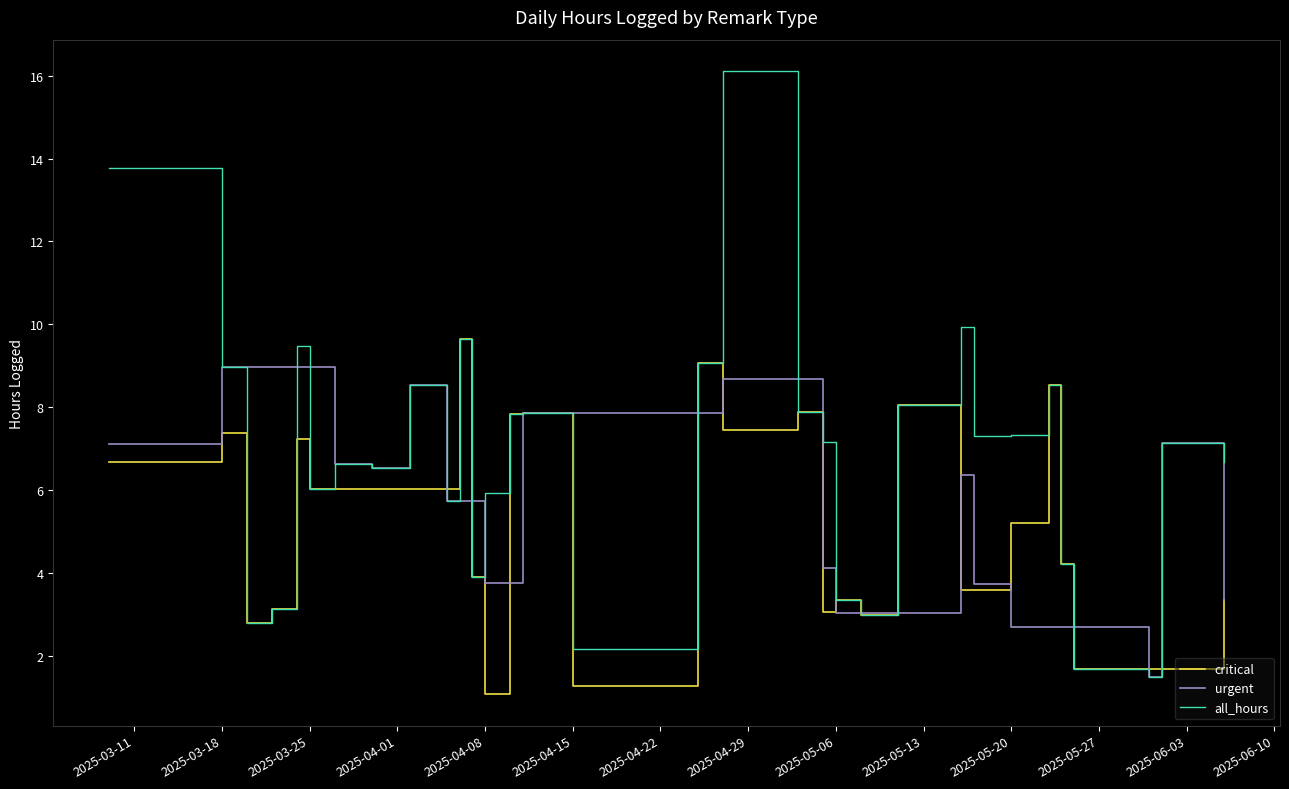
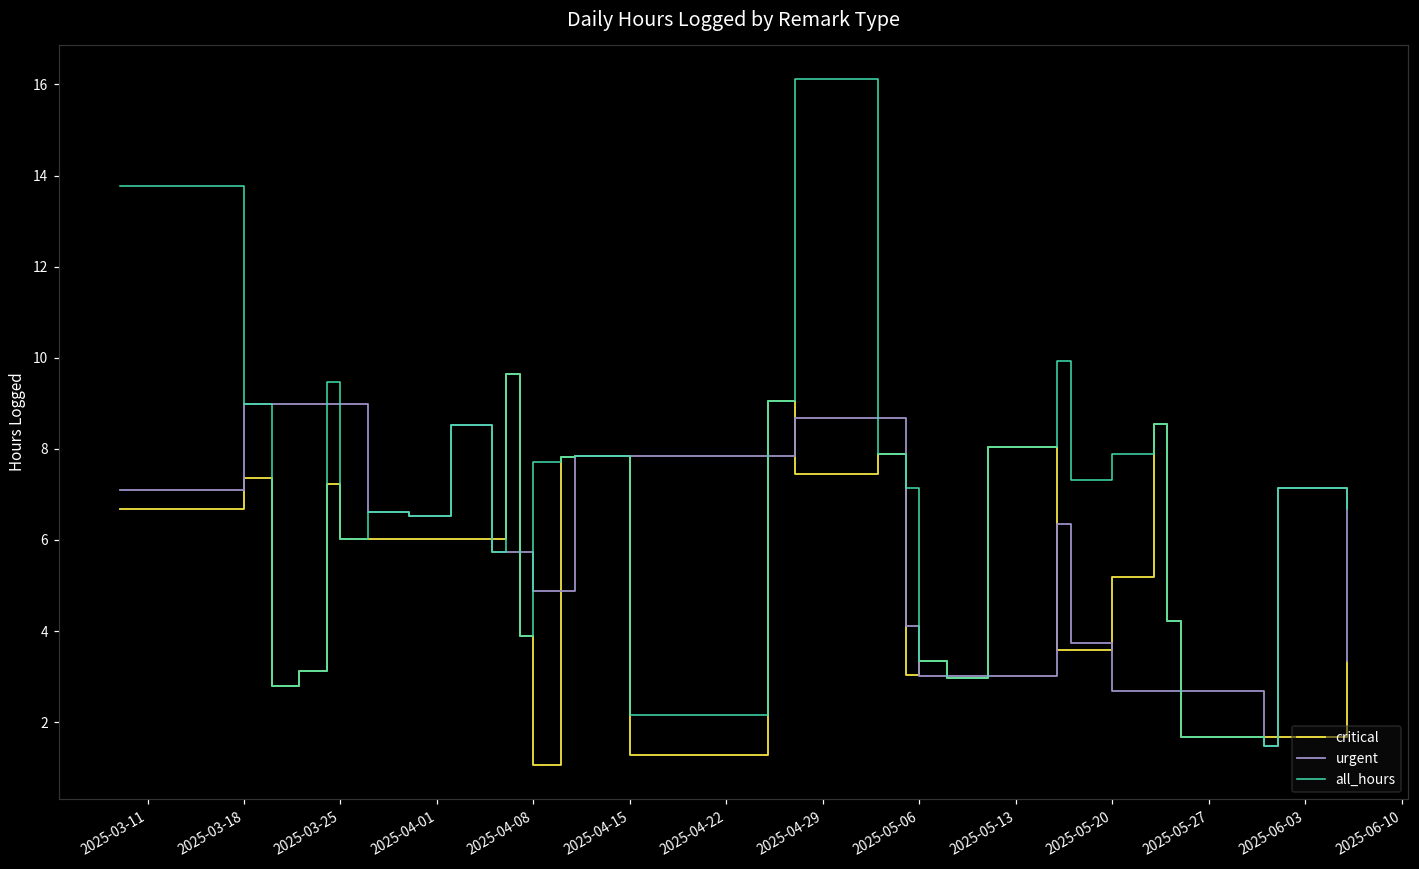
urgent, 2025-04-08: 3.8 -> 4.9
all_hours, 2025-04-08: 5.9 -> 7.7
all_hours, 2025-05-20: 7.3 -> 7.9
